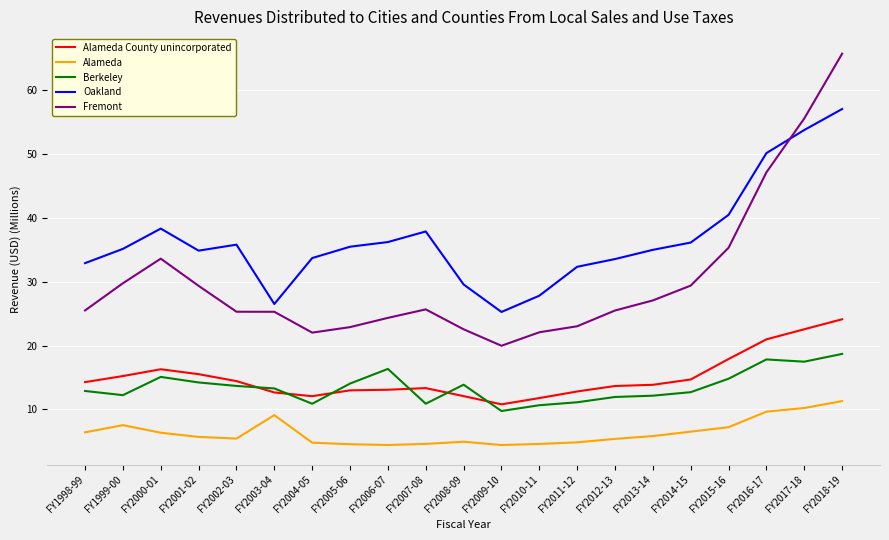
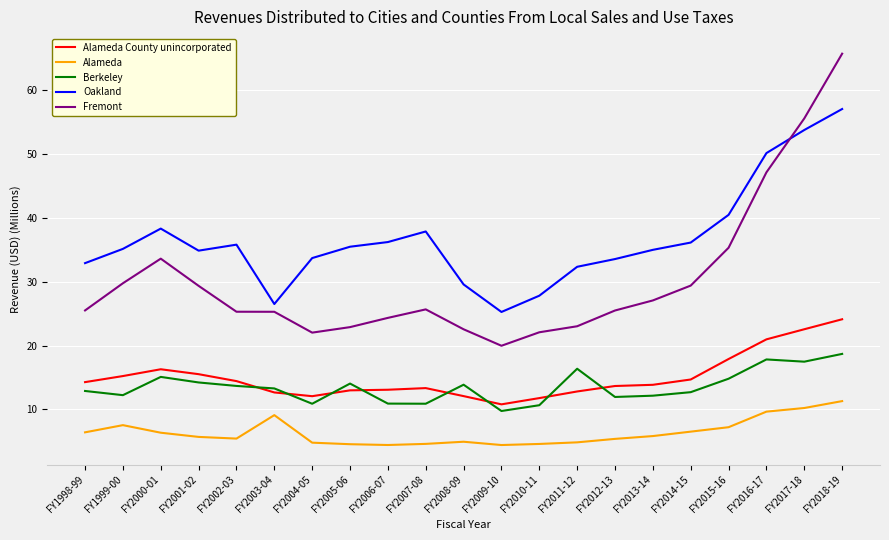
Berkeley, FY2006-07: 16 -> 11
Berkeley, FY2011-12: 11 -> 16
